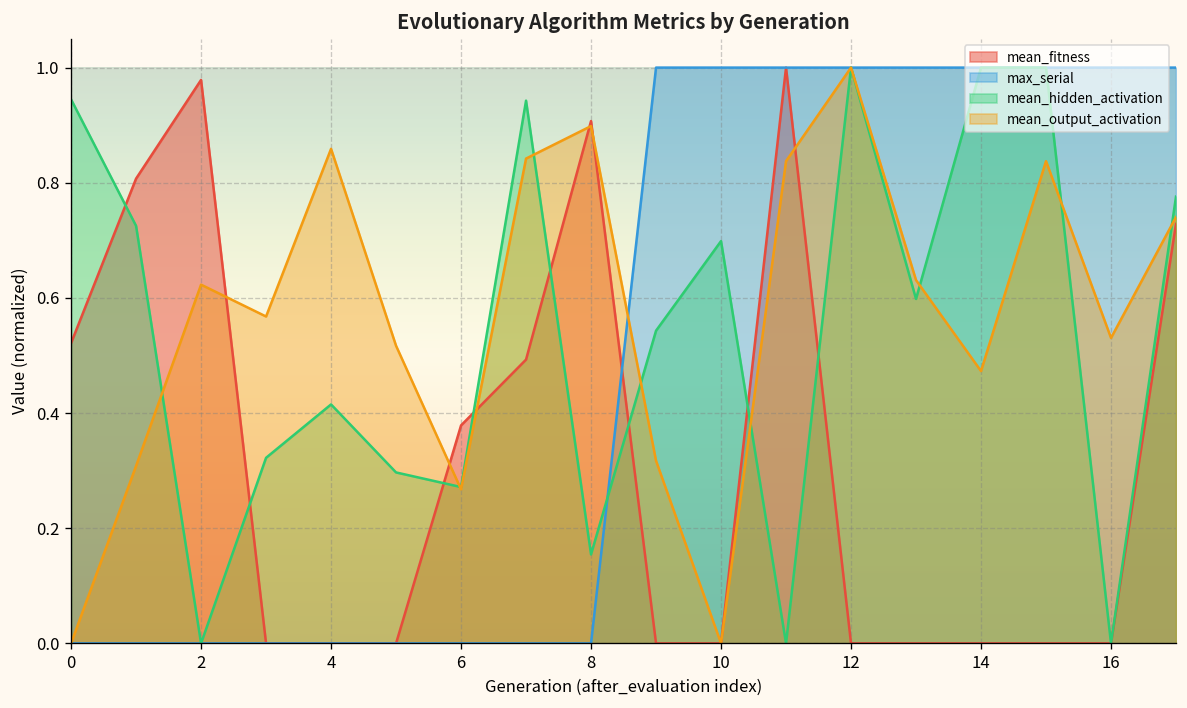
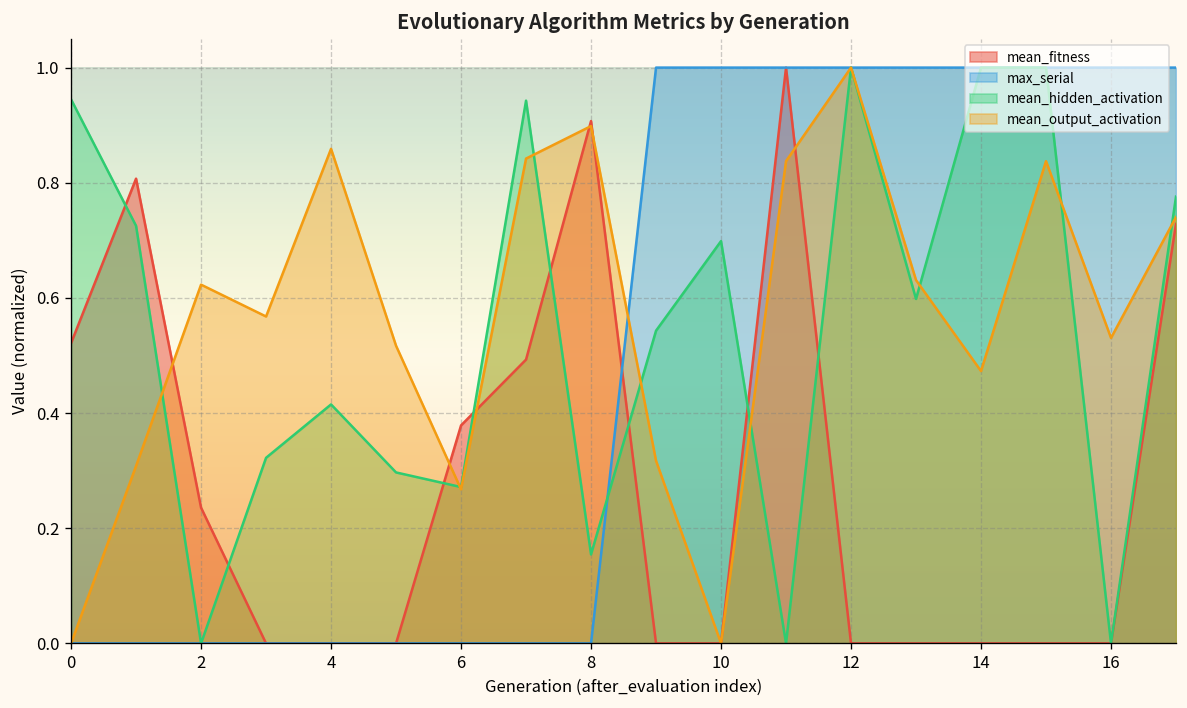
mean_fitness, 2: 0.98 -> 0.24
